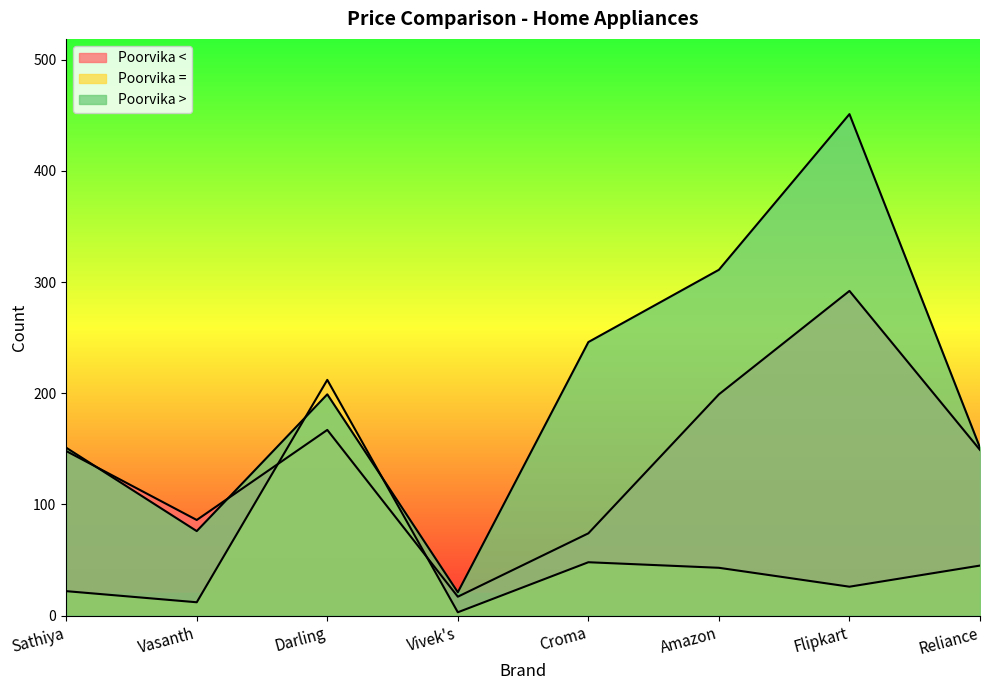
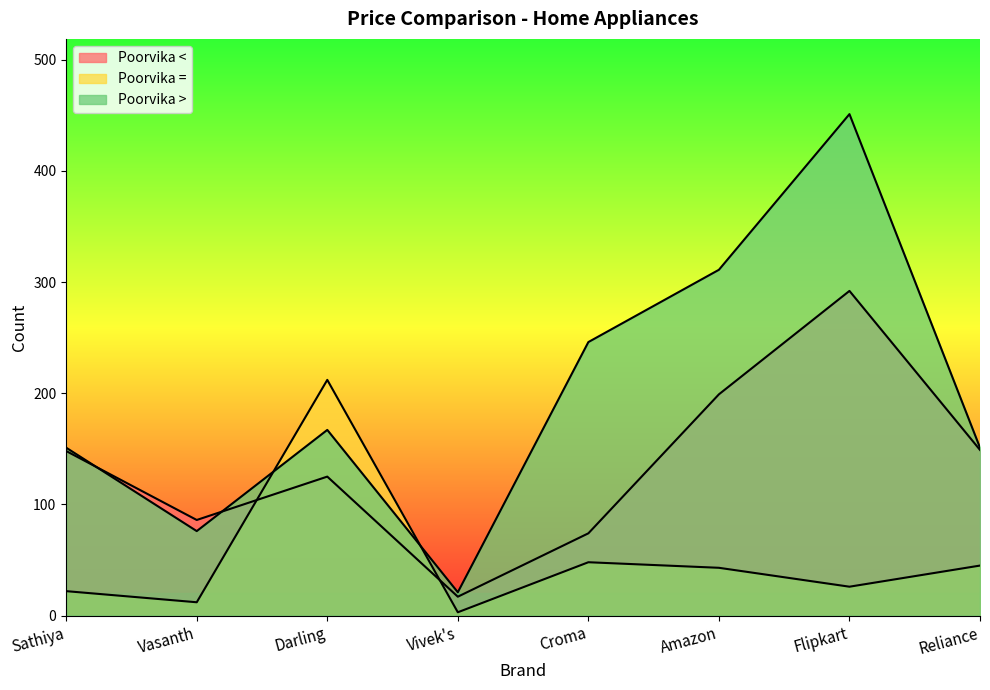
Poorvika <, Darling: 167 -> 125
Poorvika >, Darling: 199 -> 167
